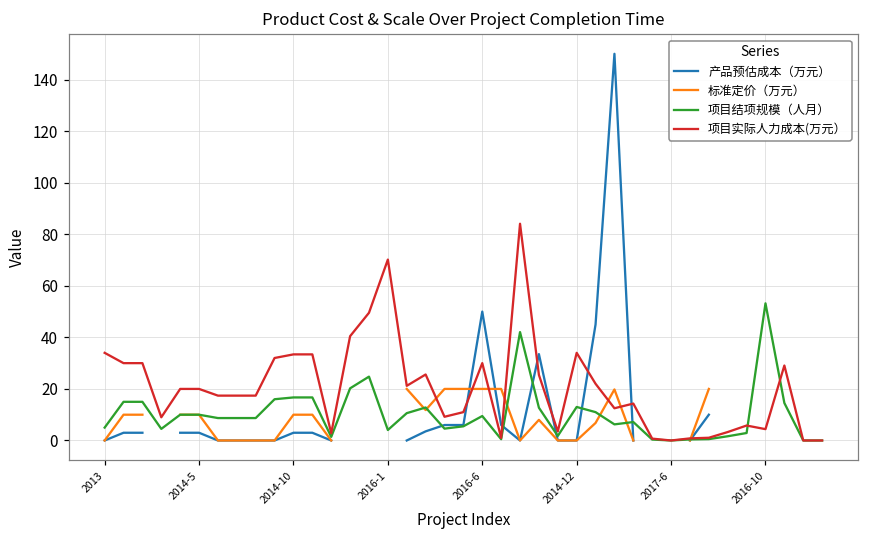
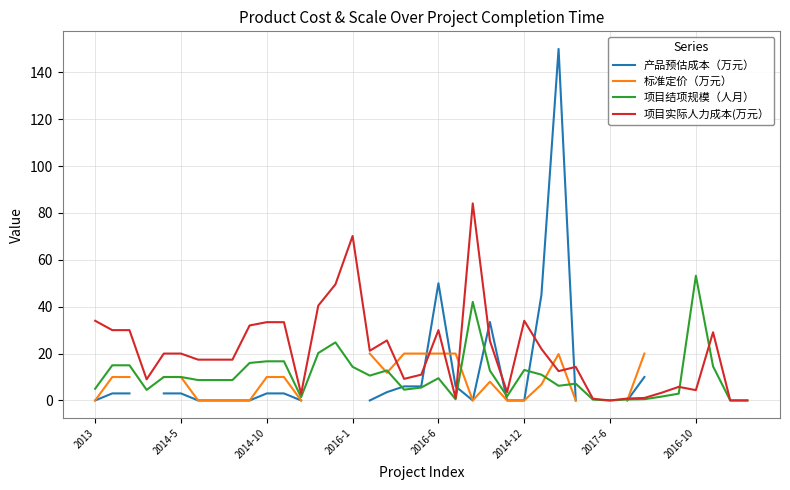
项目结项规模（人月）, 2016-1: 4 -> 14
